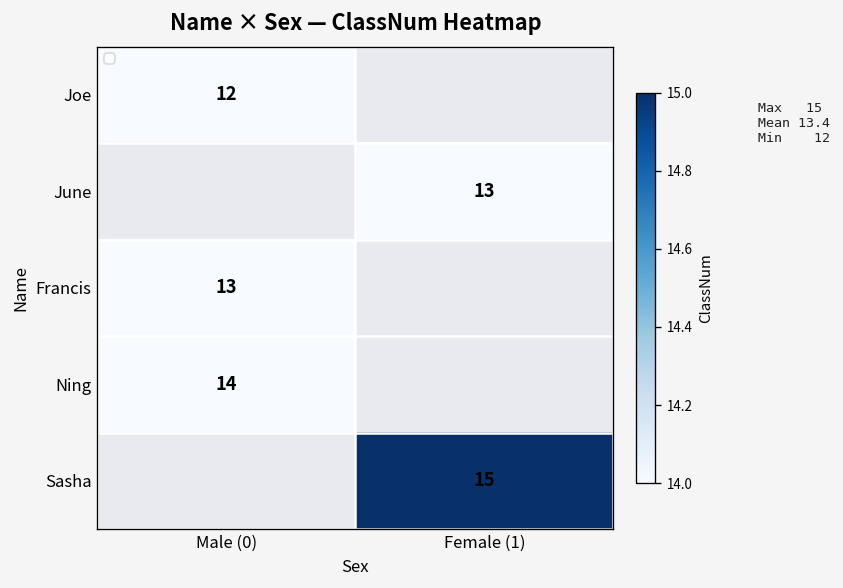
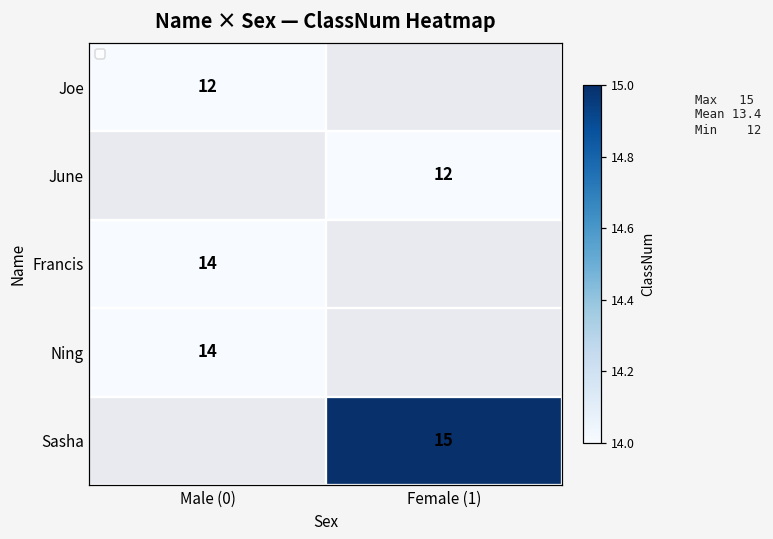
June, Female (1): 13 -> 12
Francis, Male (0): 13 -> 14
